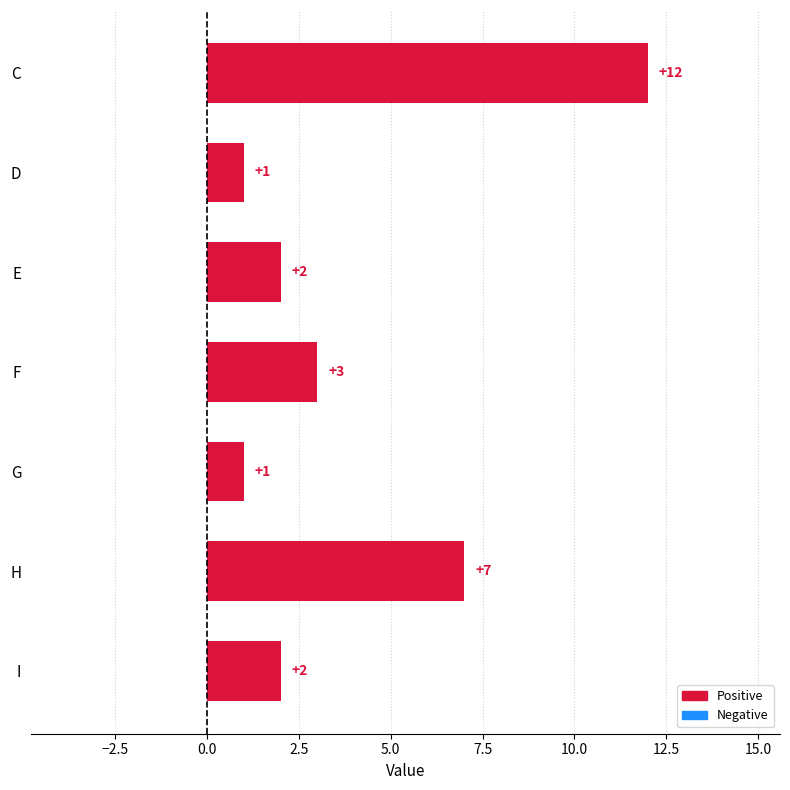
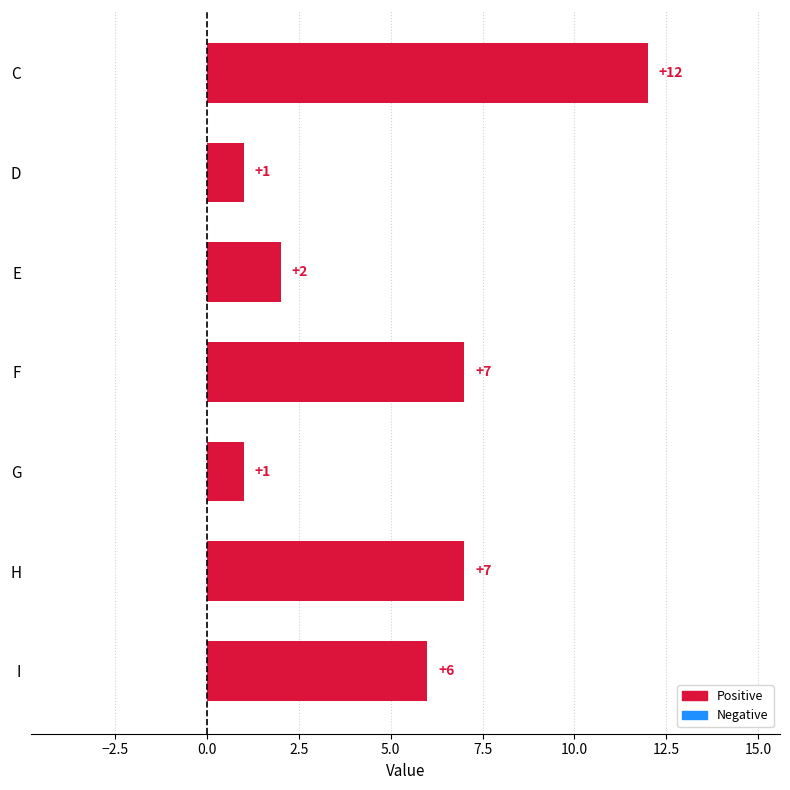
F: +3 -> +7
I: +2 -> +6
